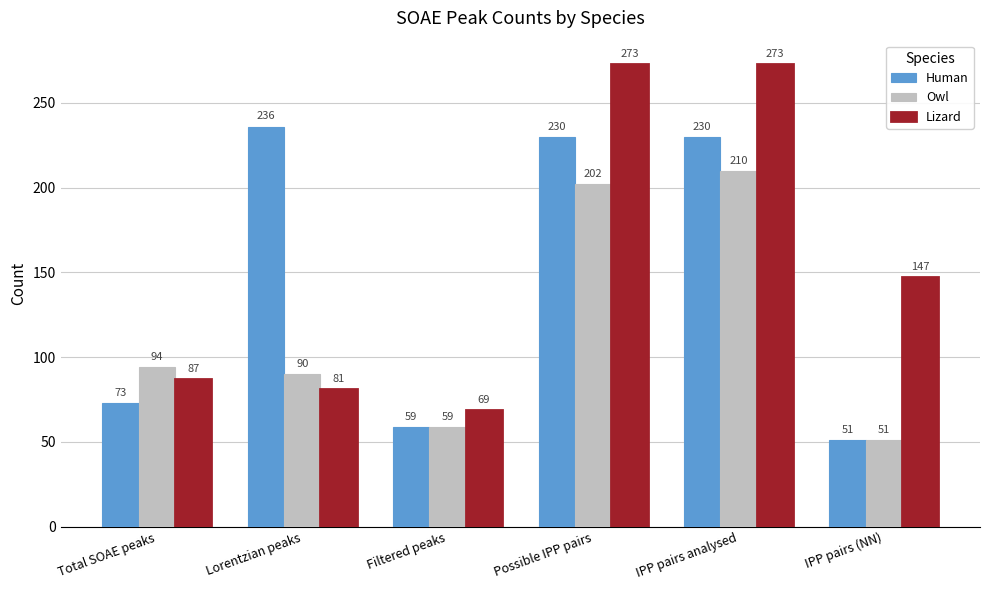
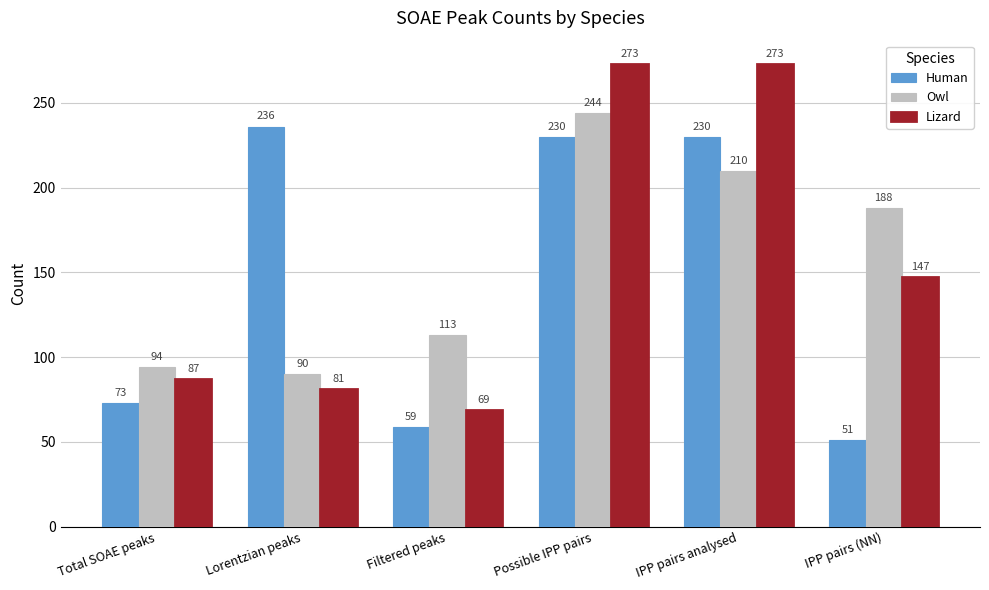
Owl, Filtered peaks: 59 -> 113
Owl, Possible IPP pairs: 202 -> 244
Owl, IPP pairs (NN): 51 -> 188
